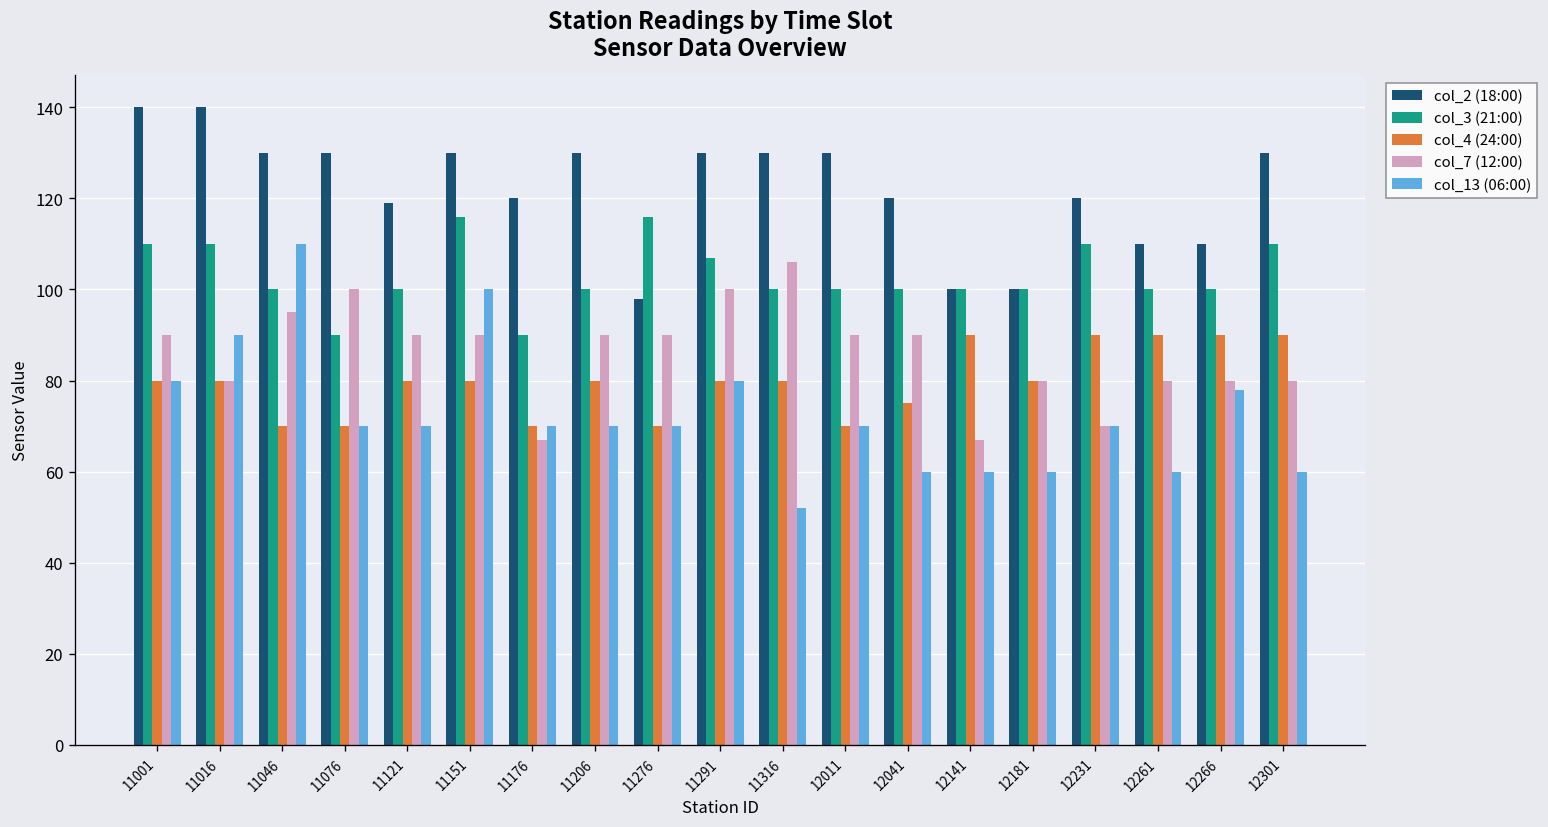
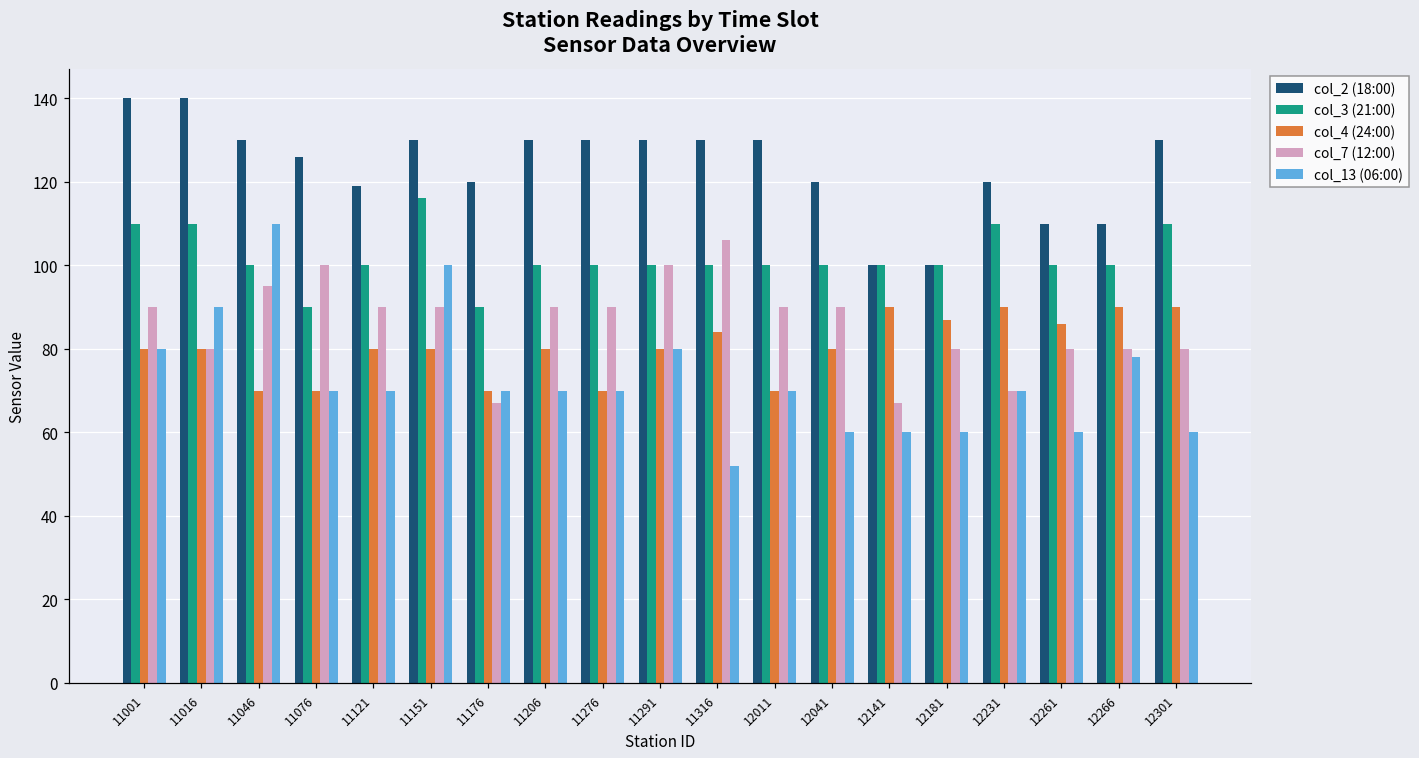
col_2 (18:00), 11076: 130 -> 126
col_2 (18:00), 11276: 98 -> 130
col_3 (21:00), 11276: 116 -> 100
col_3 (21:00), 11291: 107 -> 100
col_4 (24:00), 11316: 80 -> 84
col_4 (24:00), 12041: 75 -> 80
col_4 (24:00), 12181: 80 -> 87
col_4 (24:00), 12261: 90 -> 86
